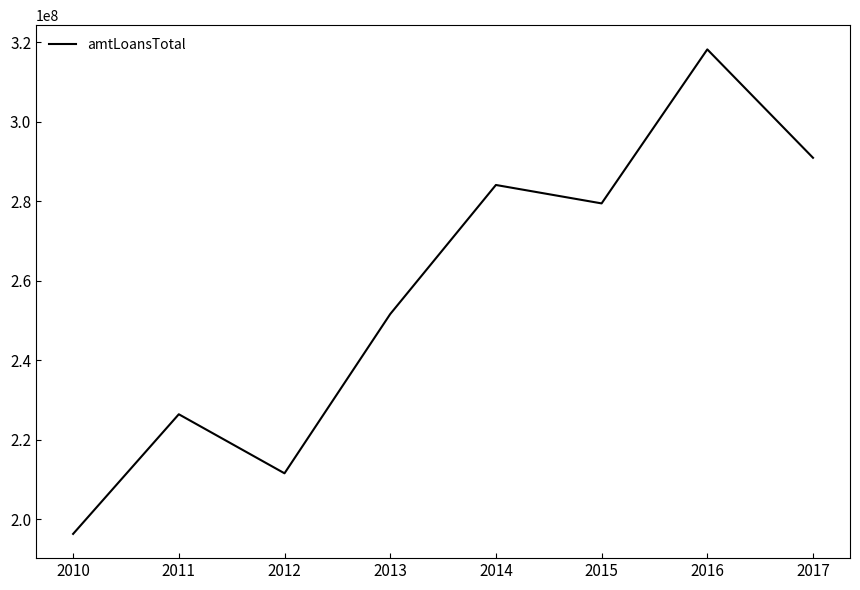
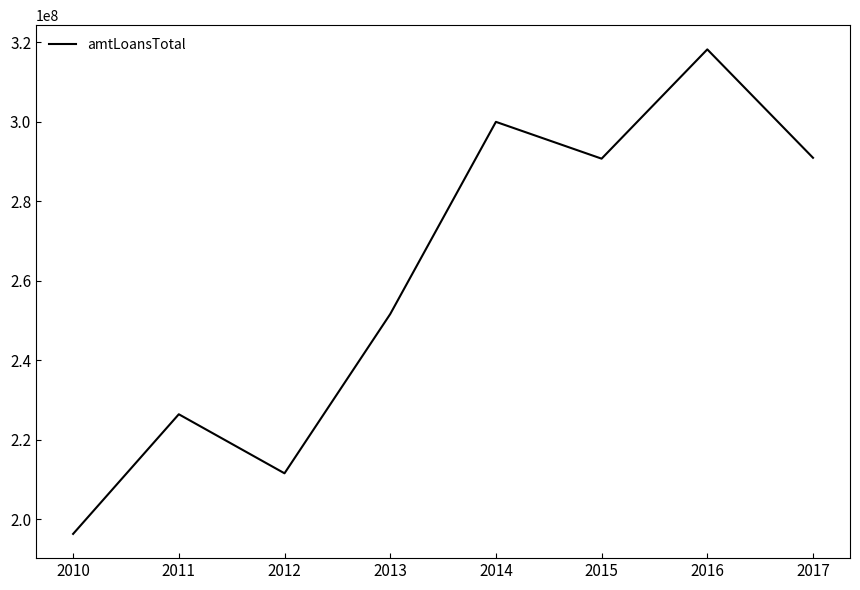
2014: 284000000 -> 300000000
2015: 279000000 -> 291000000
